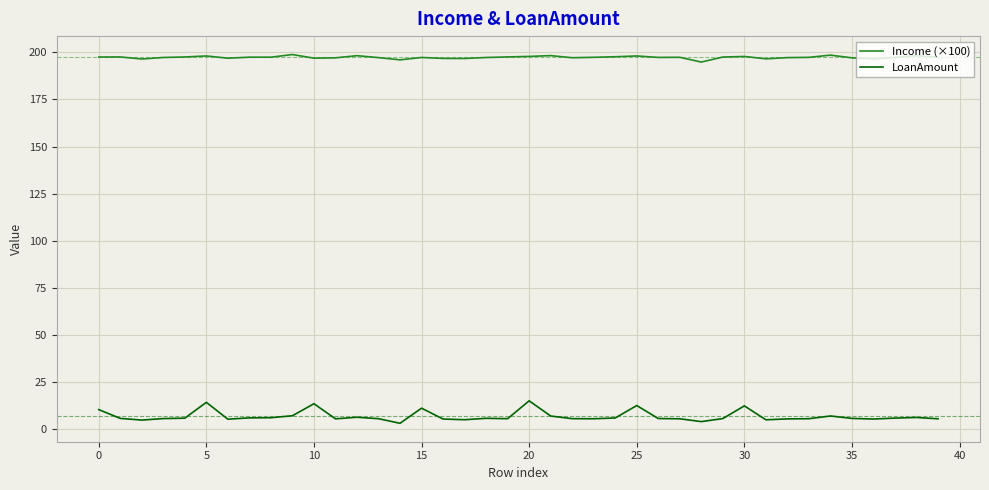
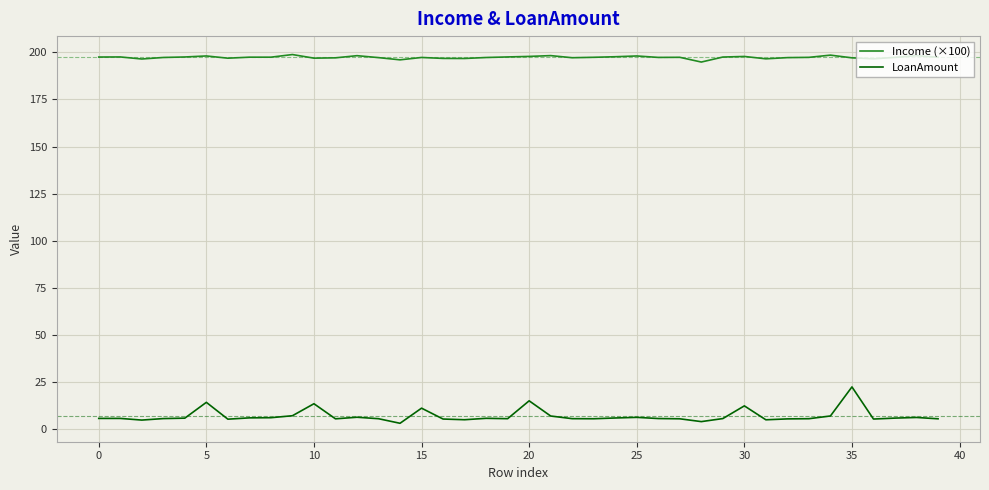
LoanAmount, 0: 10 -> 6
LoanAmount, 25: 13 -> 6
LoanAmount, 35: 6 -> 22
